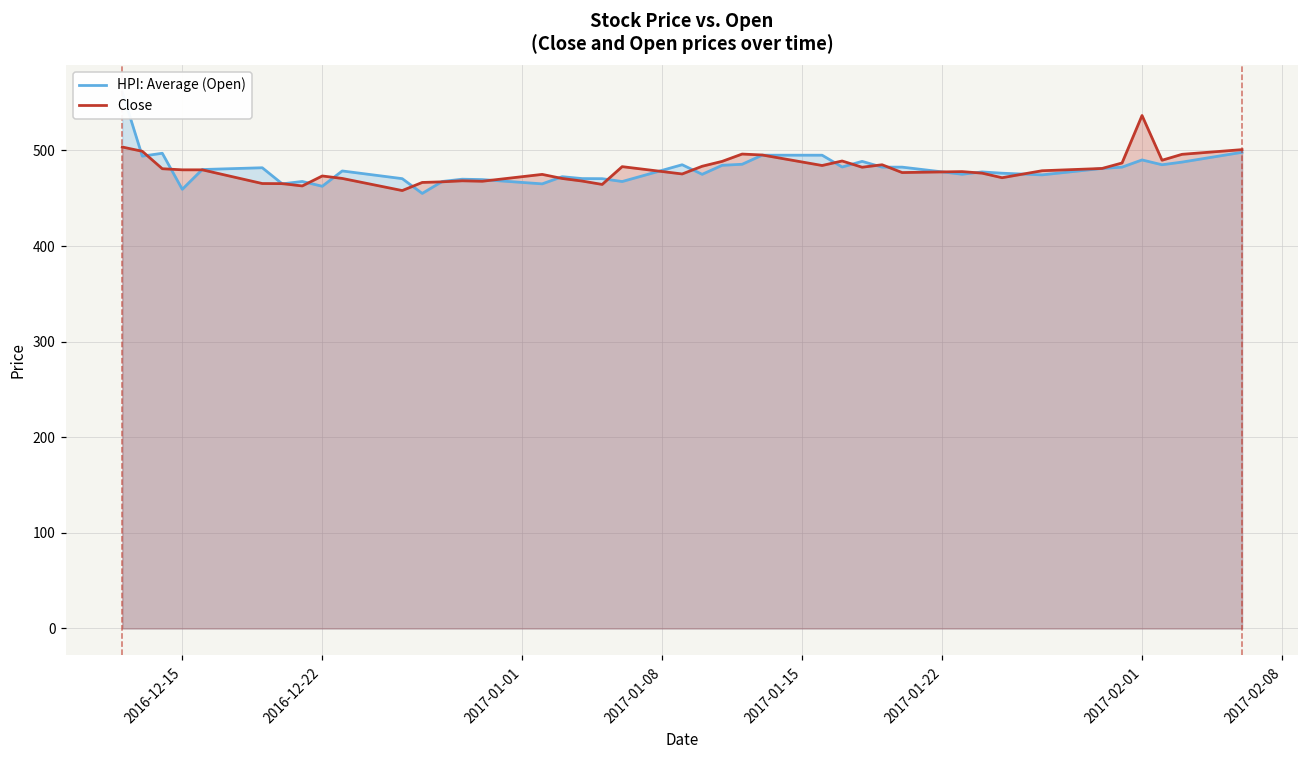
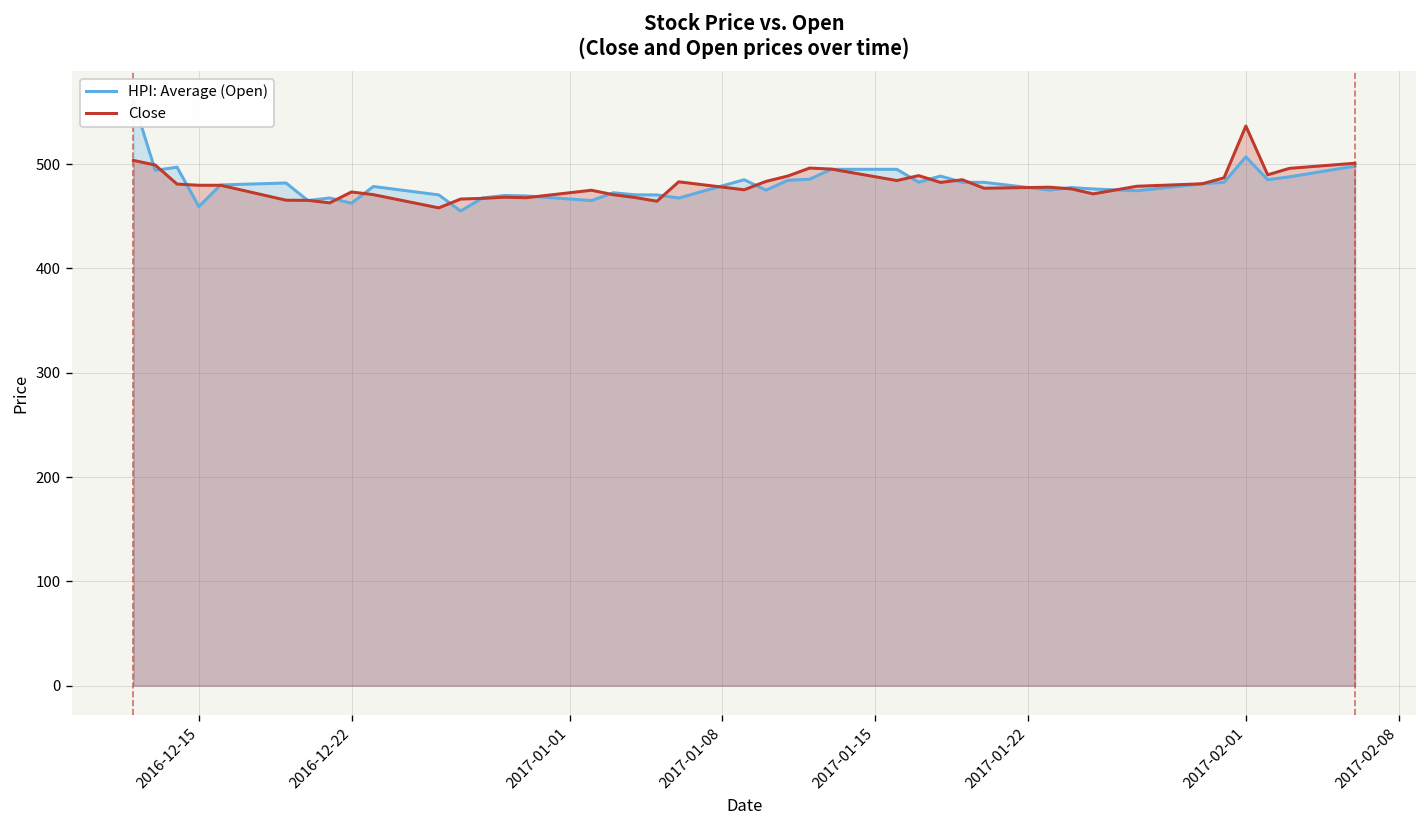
HPI: Average (Open), 2017-02-01: 490 -> 510
